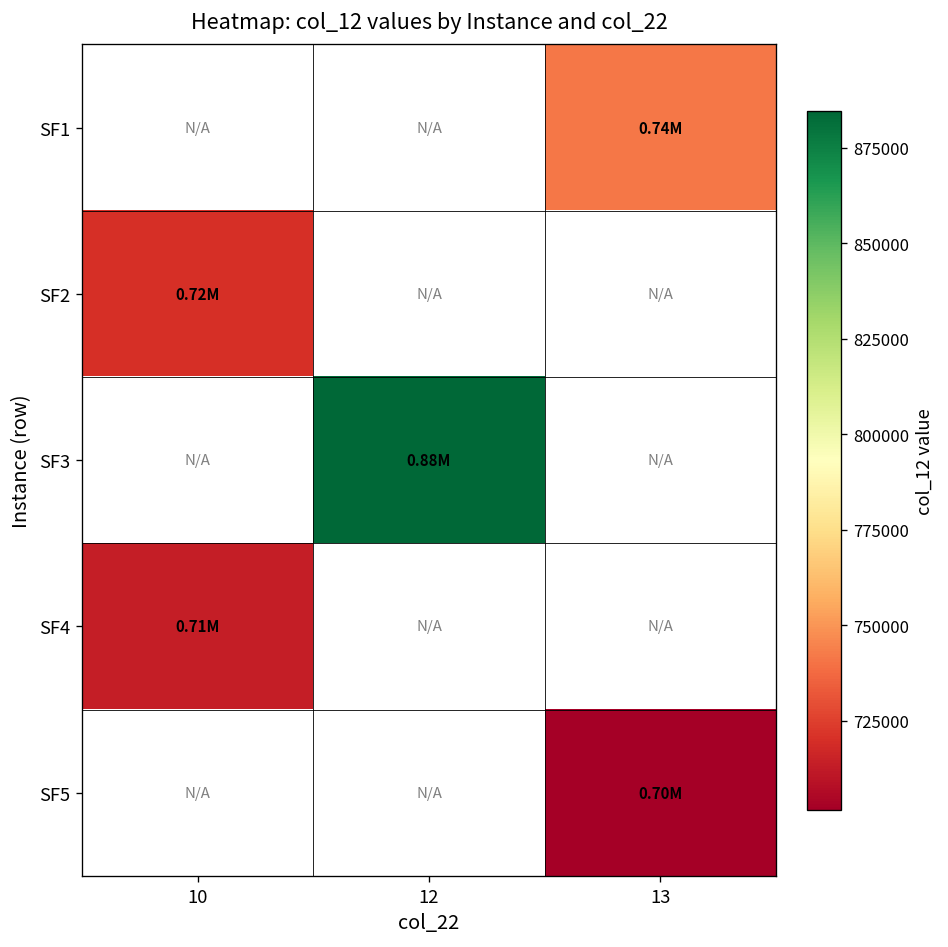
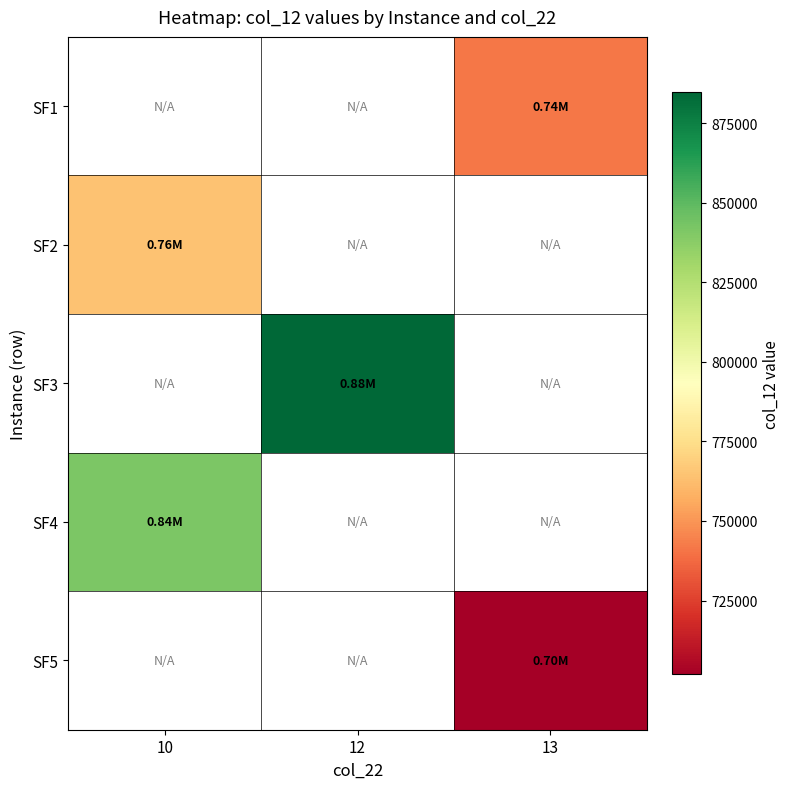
SF2, 10: 0.72M -> 0.76M
SF4, 10: 0.71M -> 0.84M
